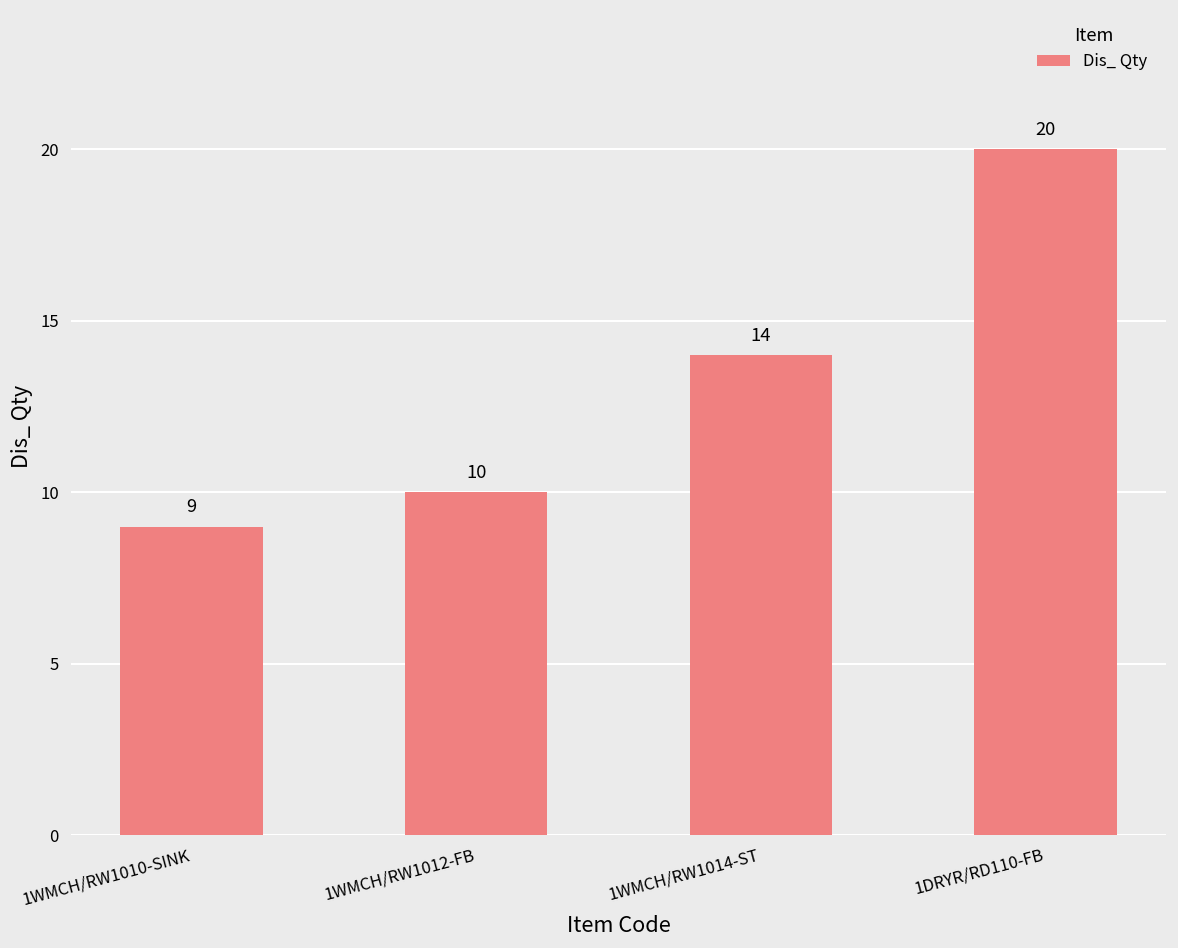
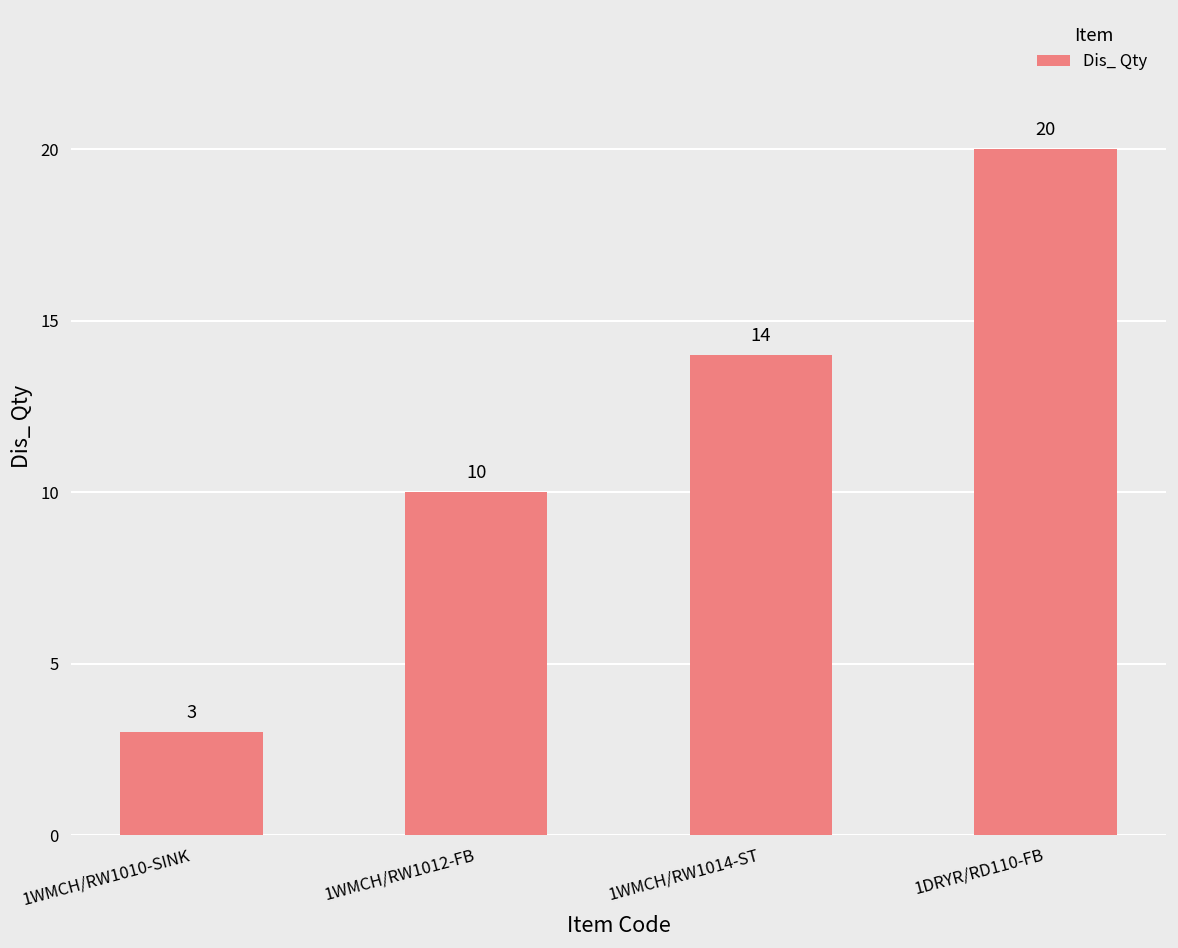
1WMCH/RW1010-SINK: 9 -> 3
